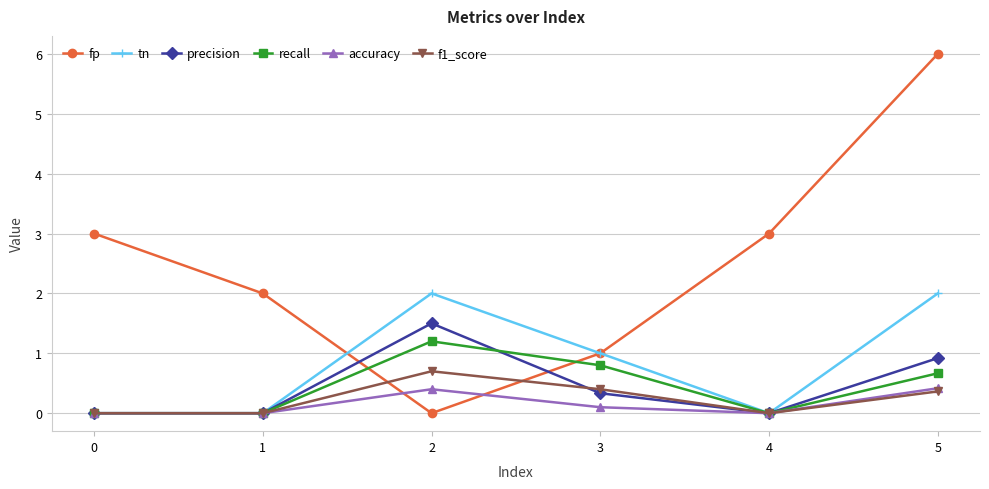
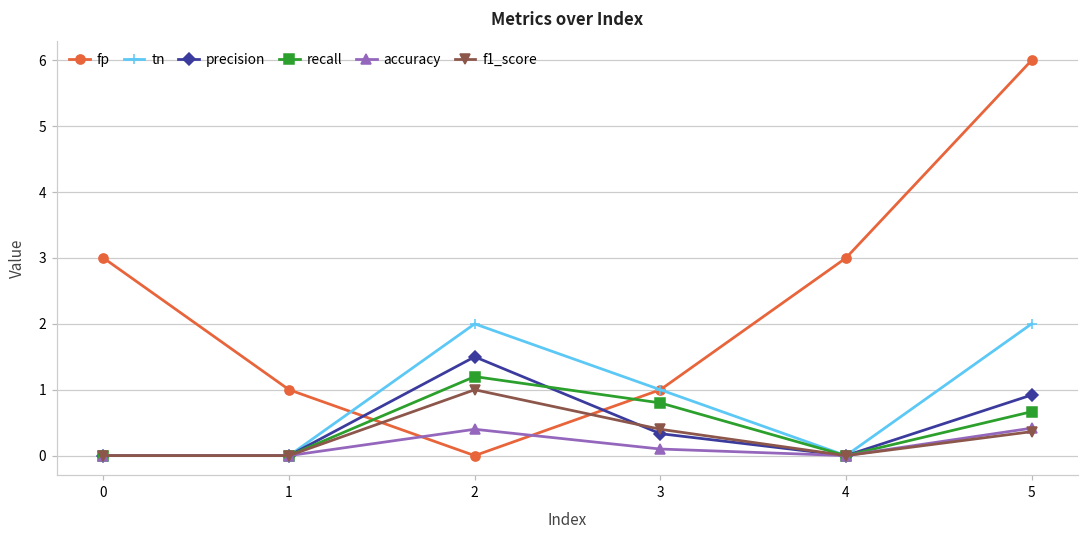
fp, 1: 2 -> 1
f1_score, 2: 0.7 -> 1.0
